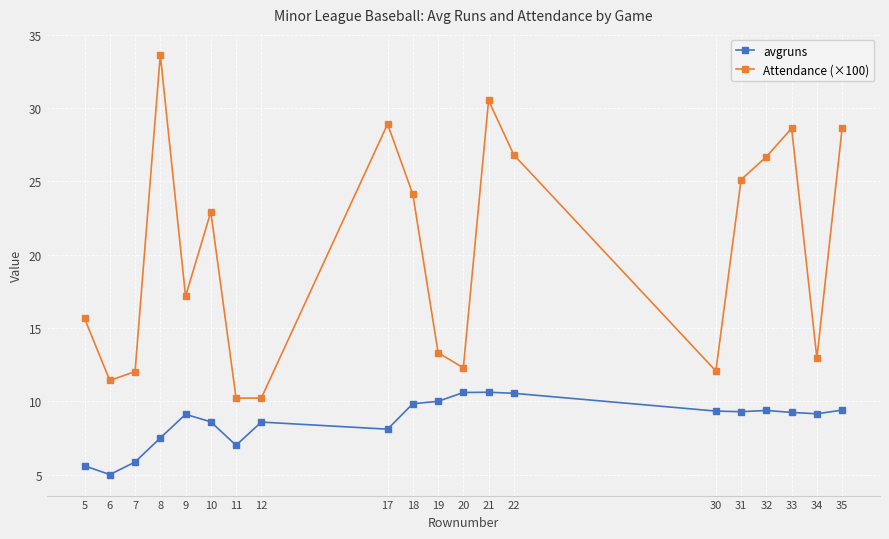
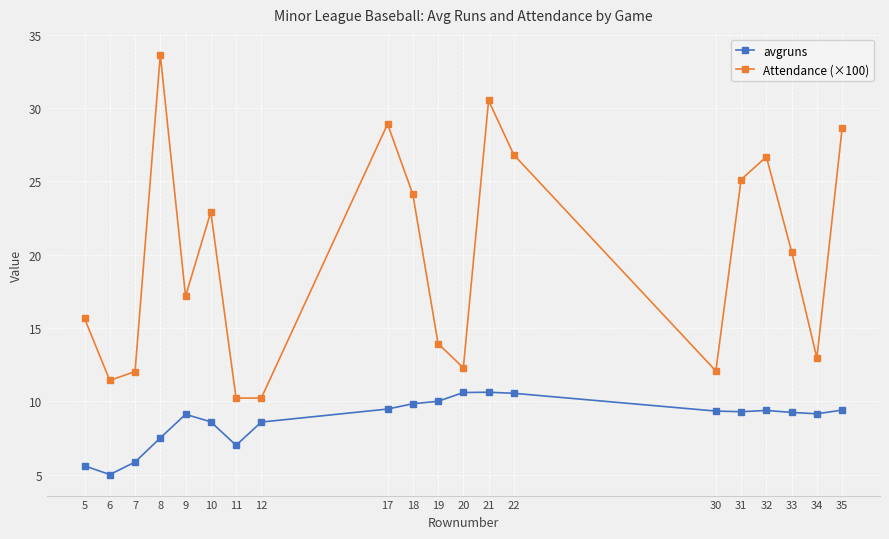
avgruns, 17: 8.1 -> 9.5
Attendance (×100), 19: 13.3 -> 13.9
Attendance (×100), 33: 28.6 -> 20.2
